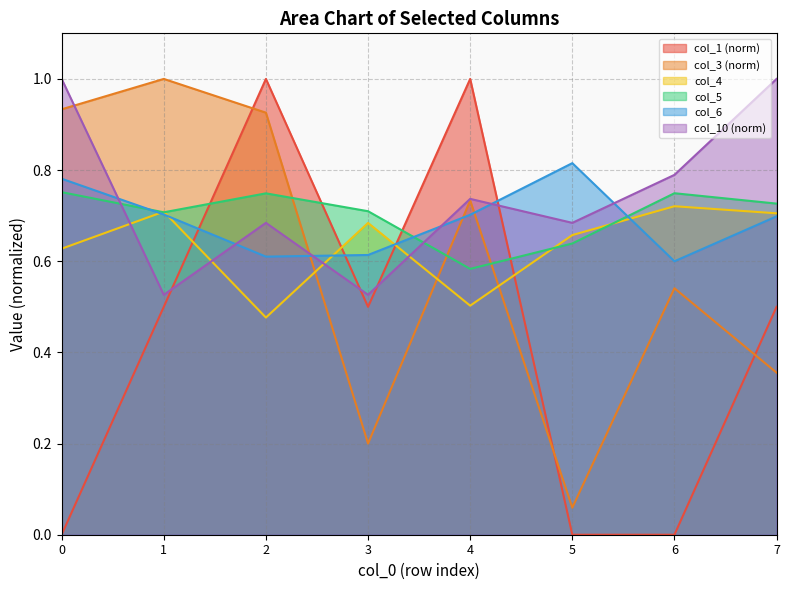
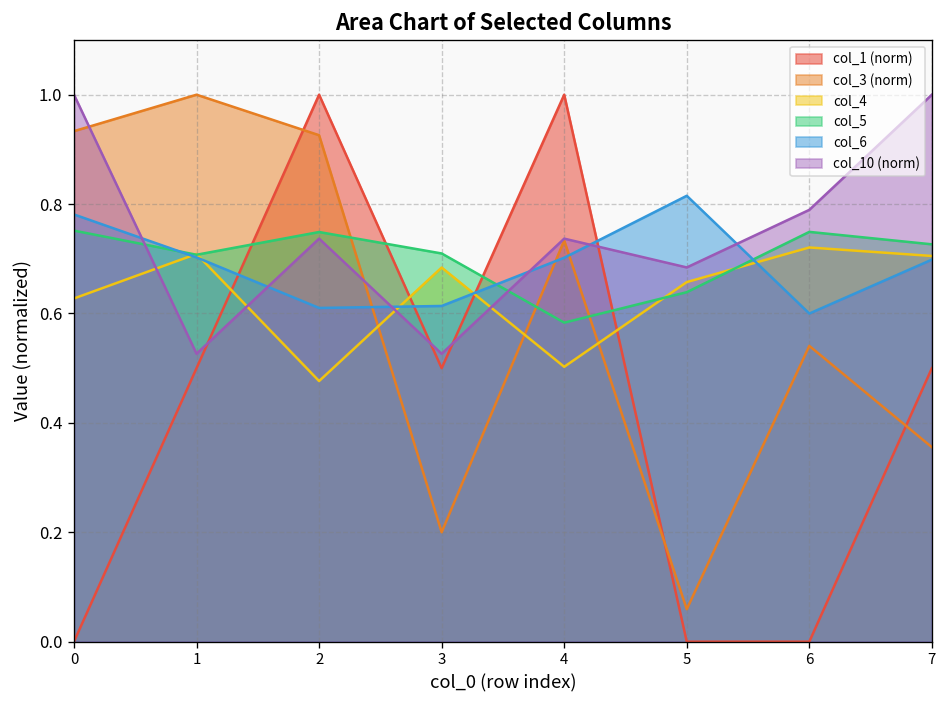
col_10 (norm), 2: 0.68 -> 0.74
